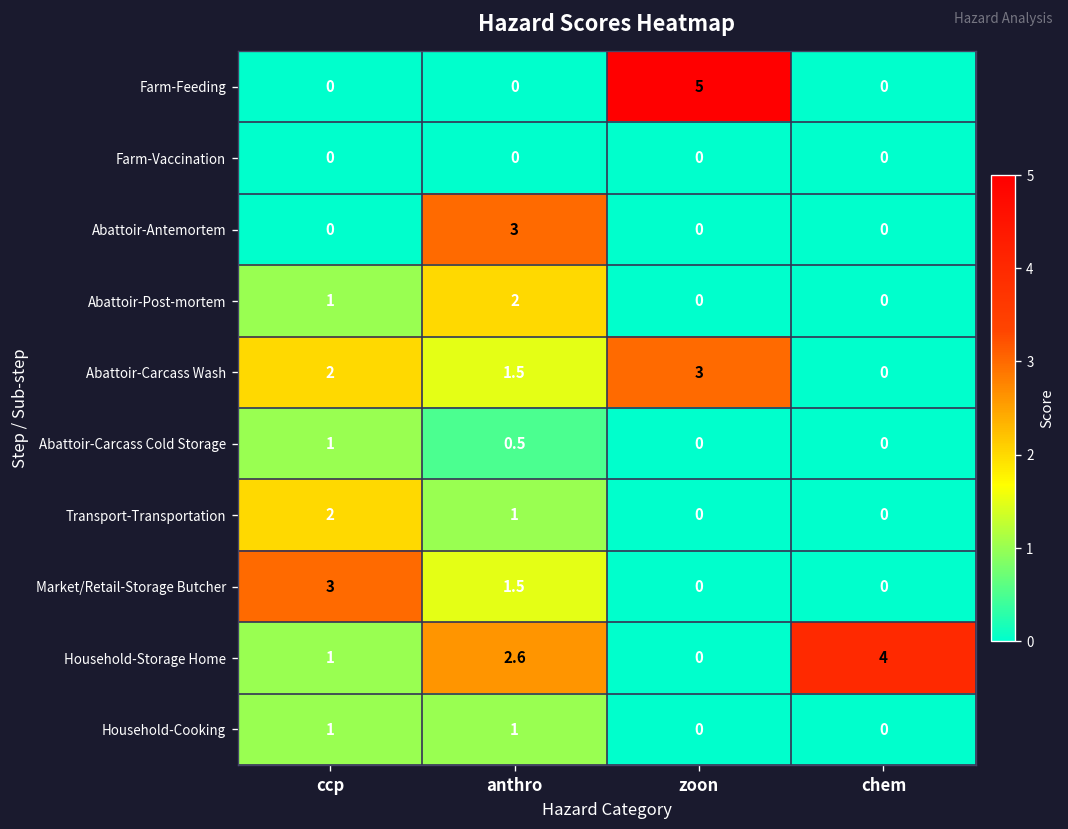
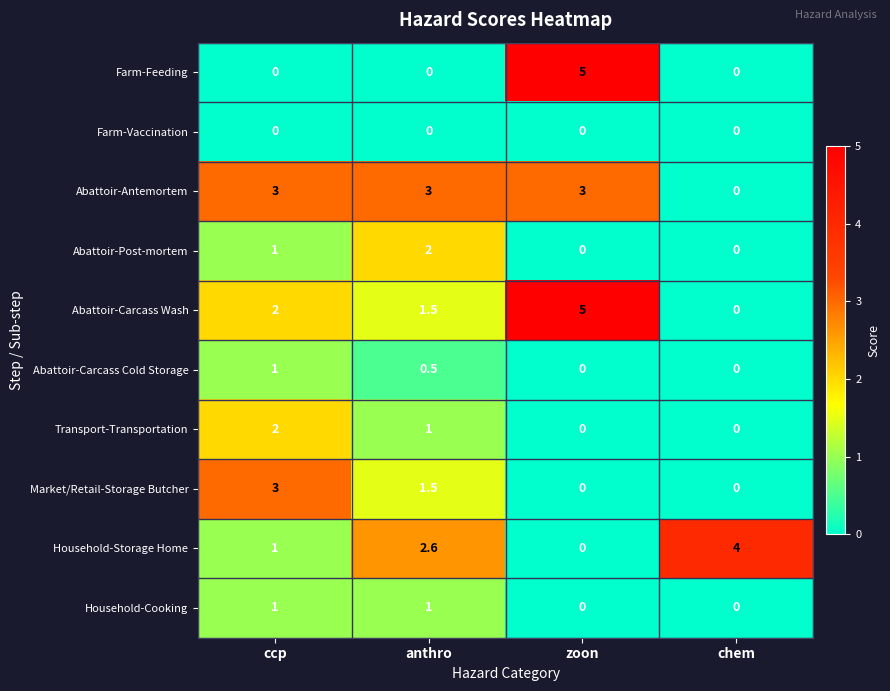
Abattoir-Antemortem, ccp: 0 -> 3
Abattoir-Antemortem, zoon: 0 -> 3
Abattoir-Carcass Wash, zoon: 3 -> 5
